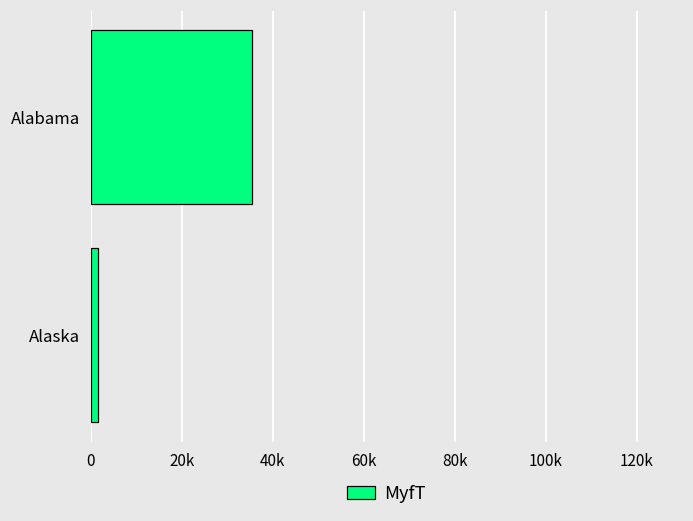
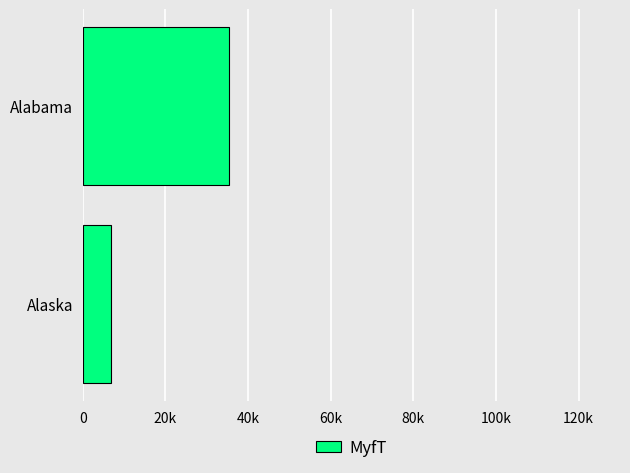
Alaska: 2000 -> 7000
